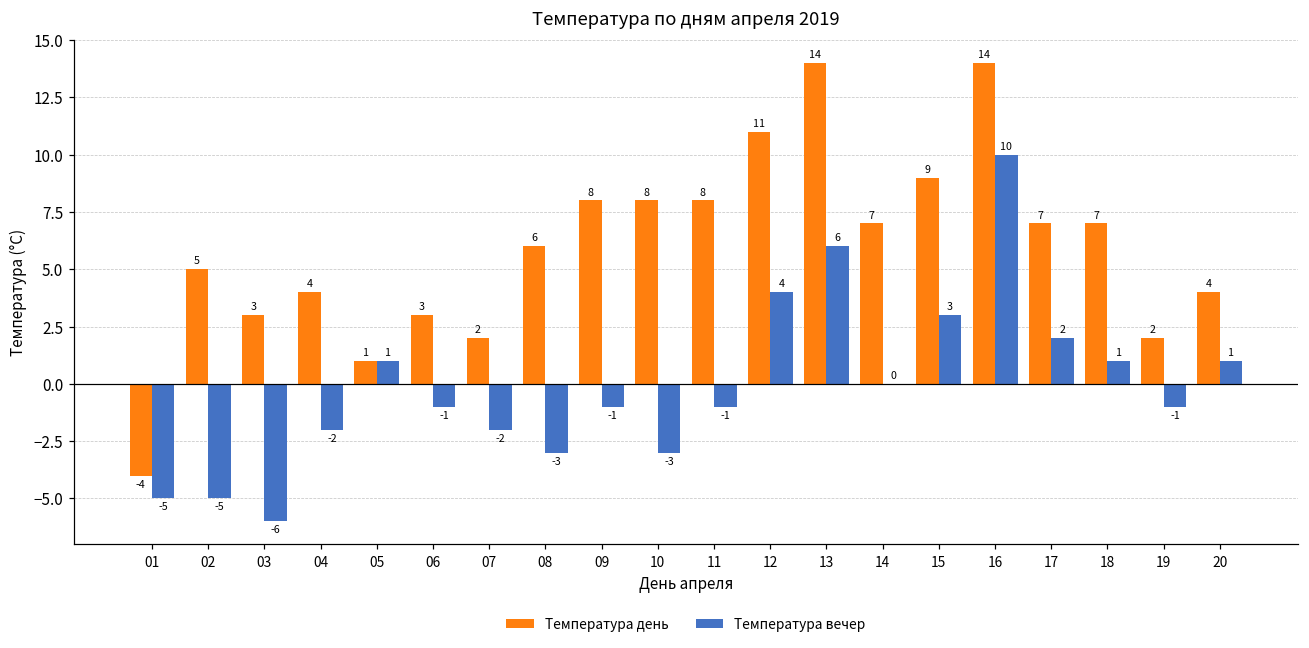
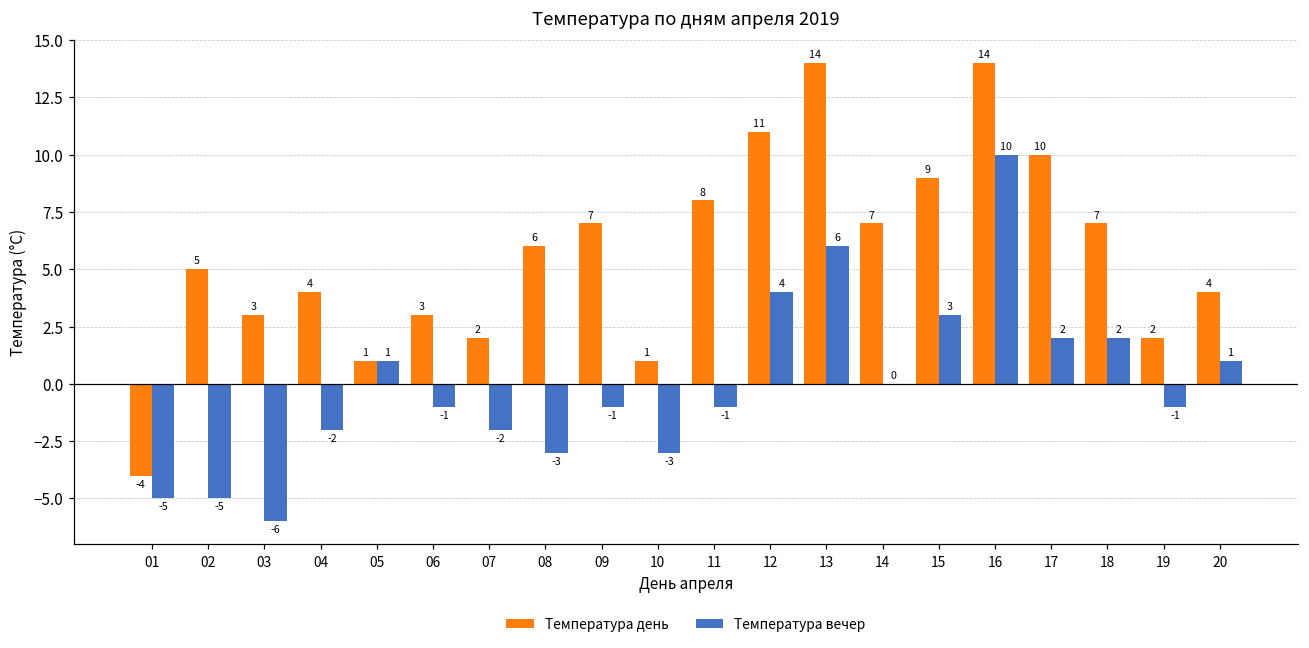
Температура день, 09: 8 -> 7
Температура день, 10: 8 -> 1
Температура день, 17: 7 -> 10
Температура вечер, 18: 1 -> 2
